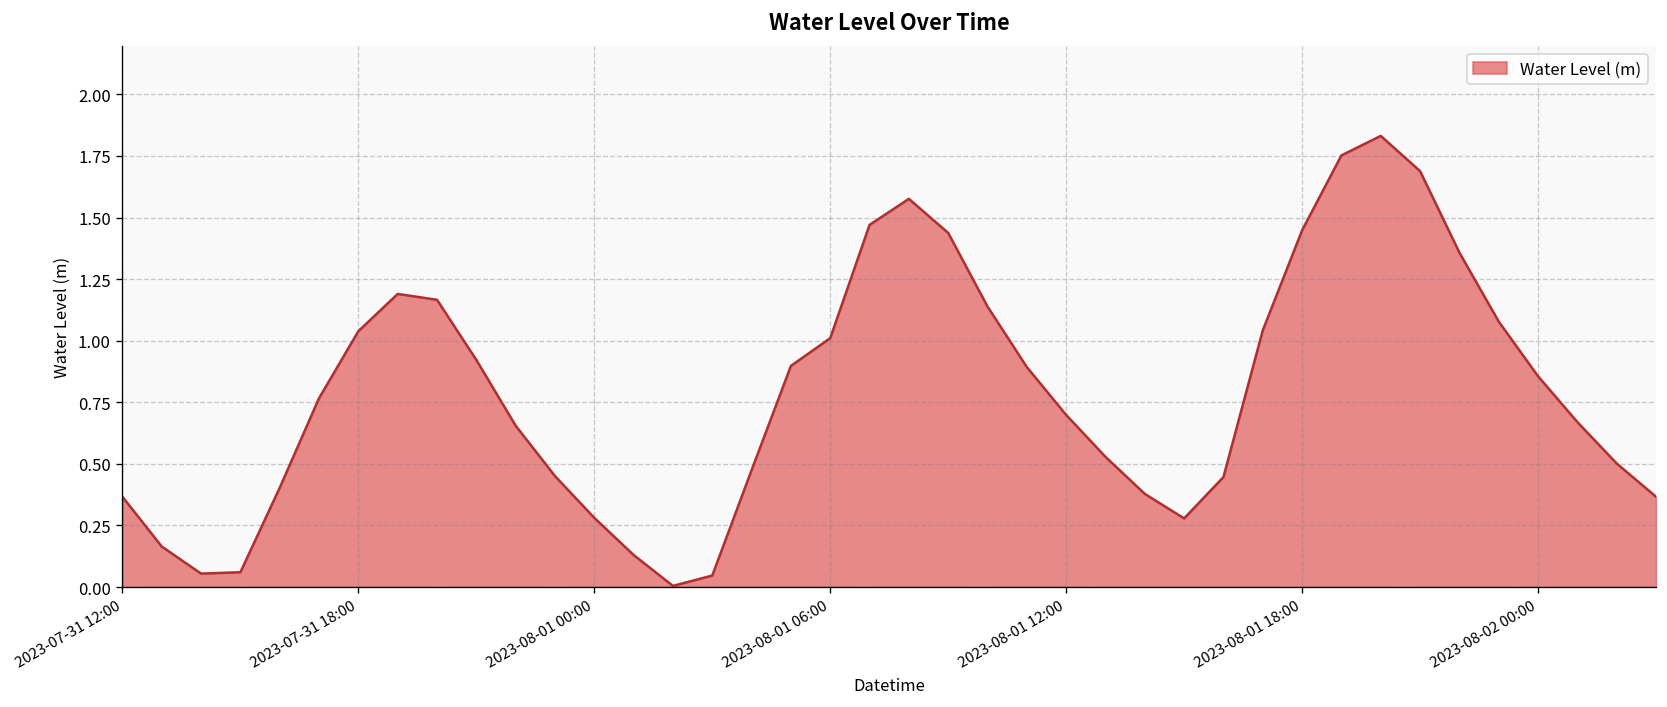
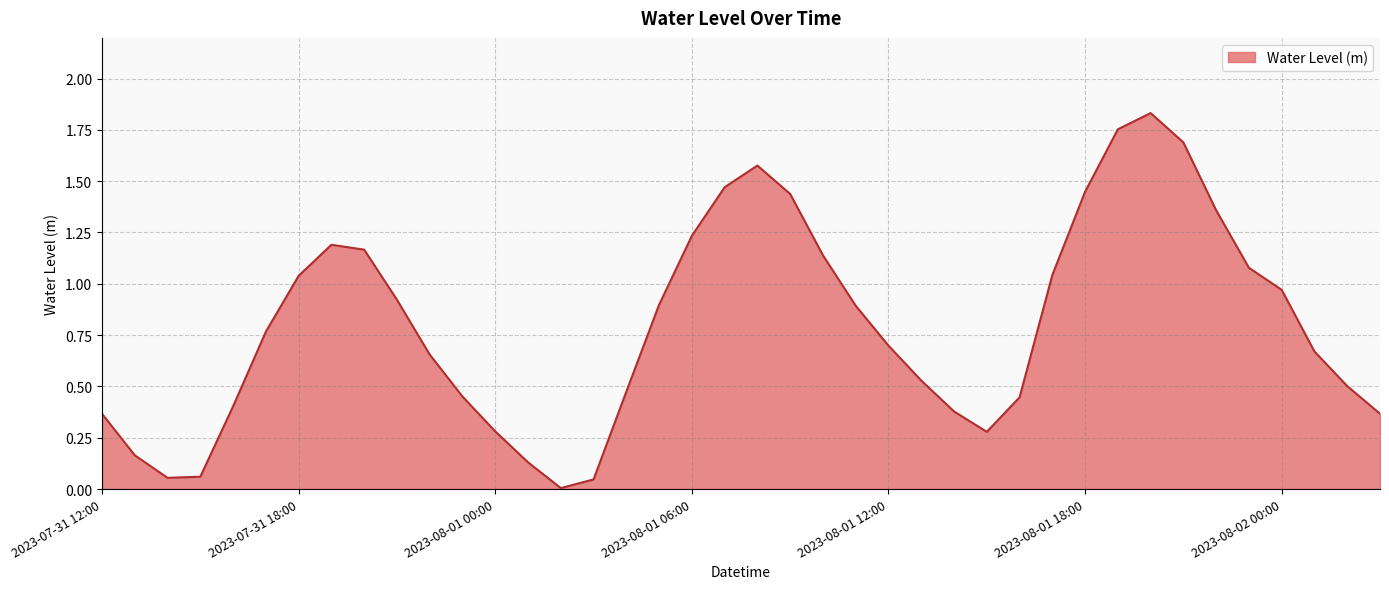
2023-08-01 06:00: 1.01 -> 1.23
2023-08-02 00:00: 0.86 -> 0.97
